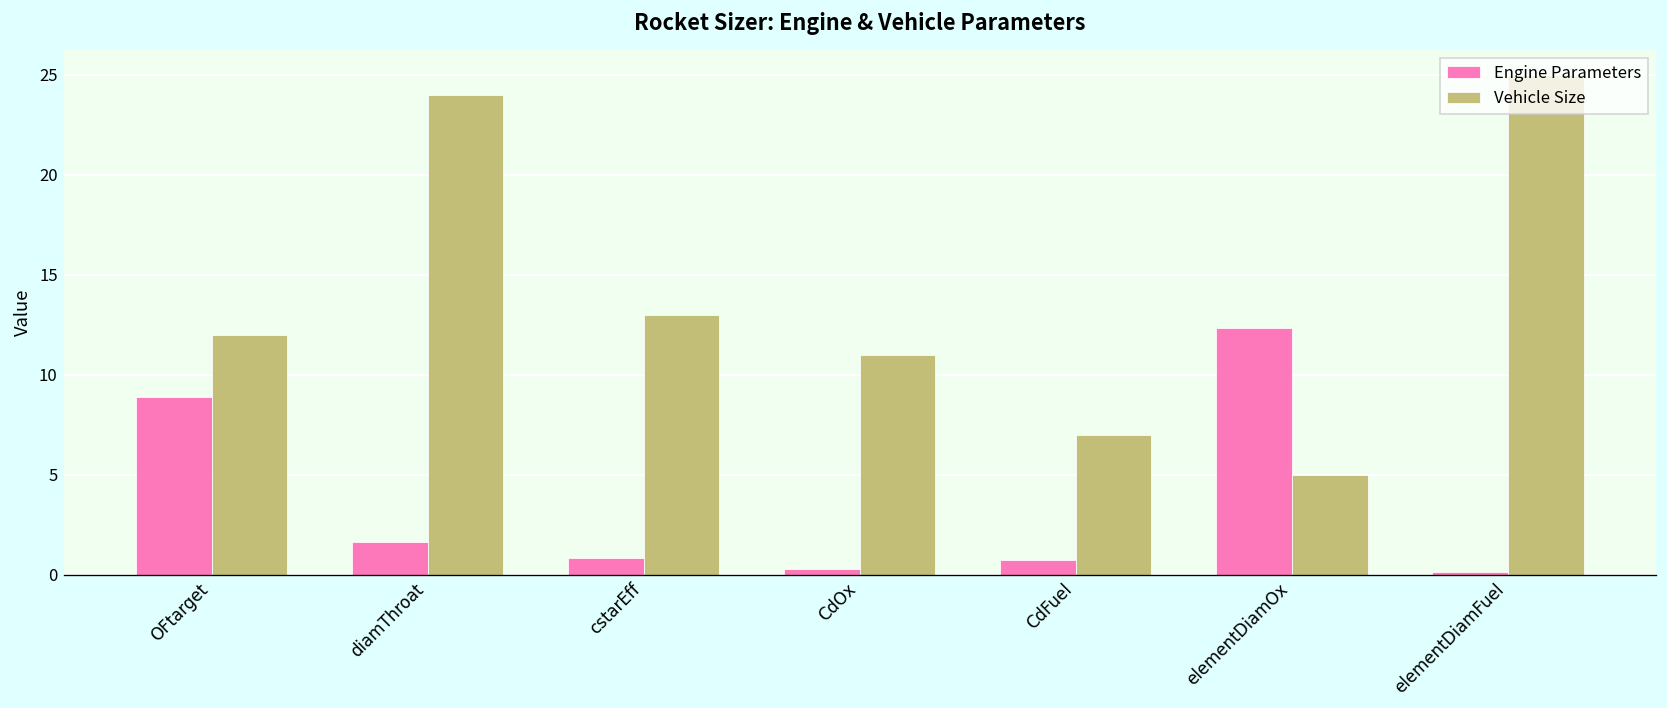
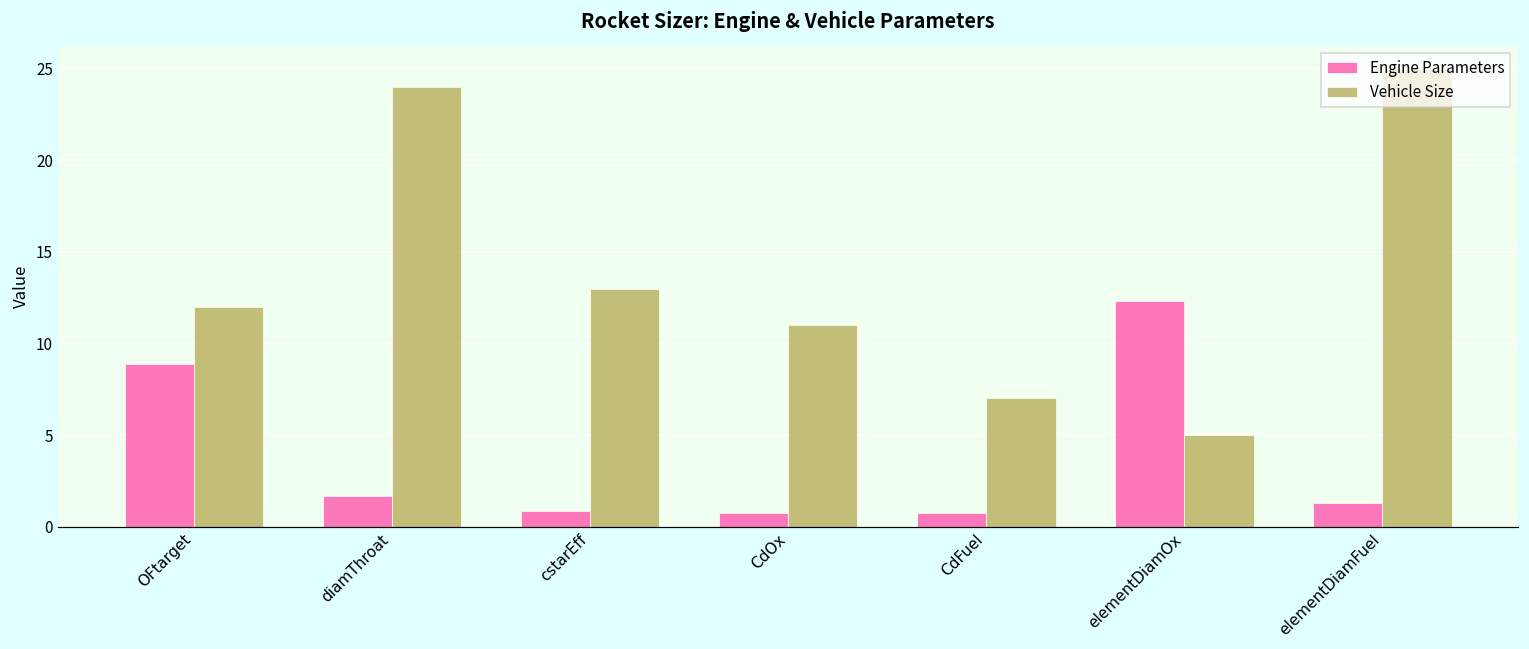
Engine Parameters, CdOx: 0.3 -> 0.8
Engine Parameters, elementDiamFuel: 0.1 -> 1.3
